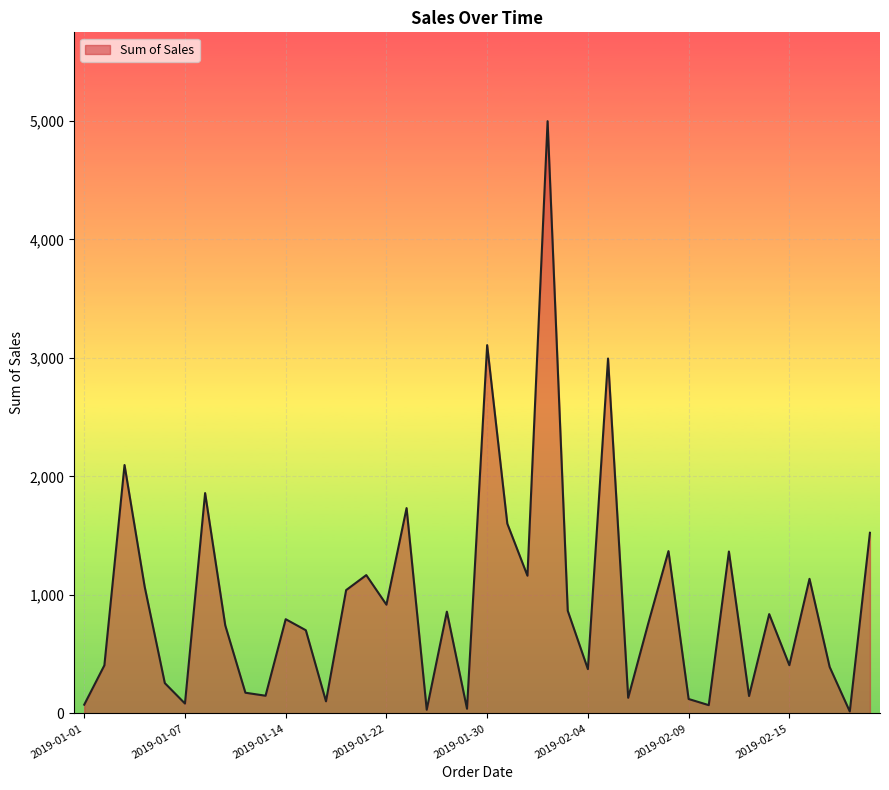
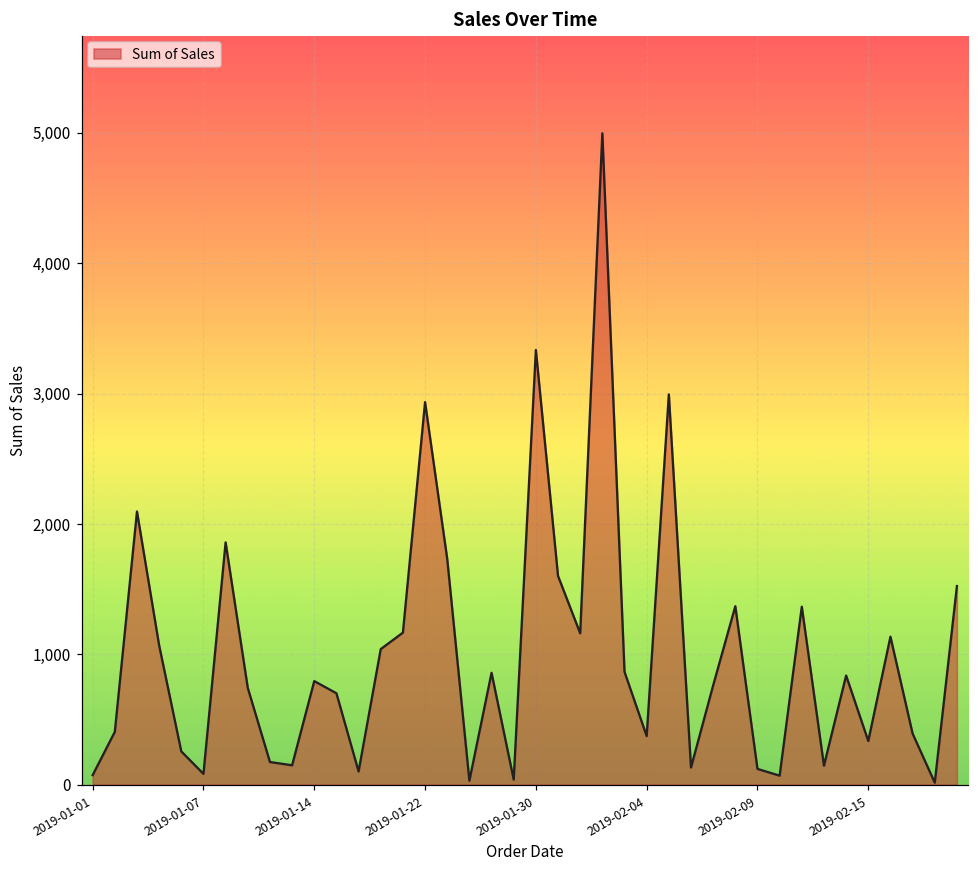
2019-01-22: 920 -> 2,930
2019-01-30: 3,110 -> 3,330
2019-02-15: 410 -> 340
